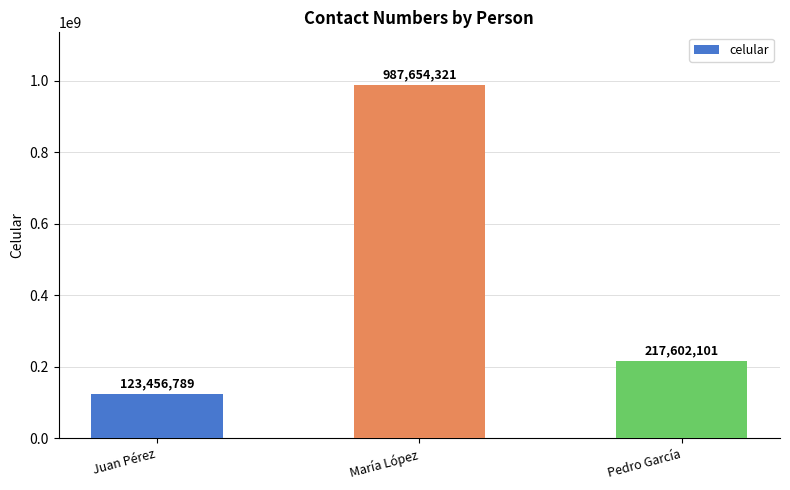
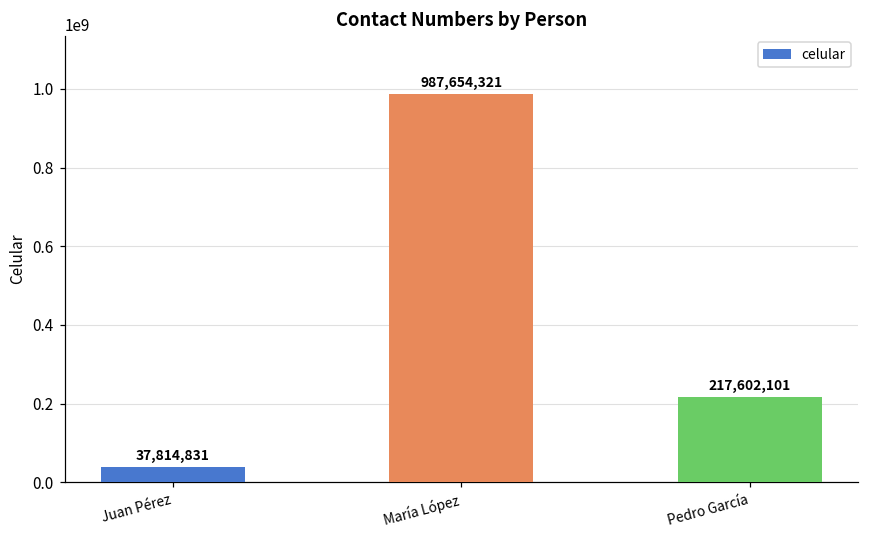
Juan Pérez: 123,456,789 -> 37,814,831
